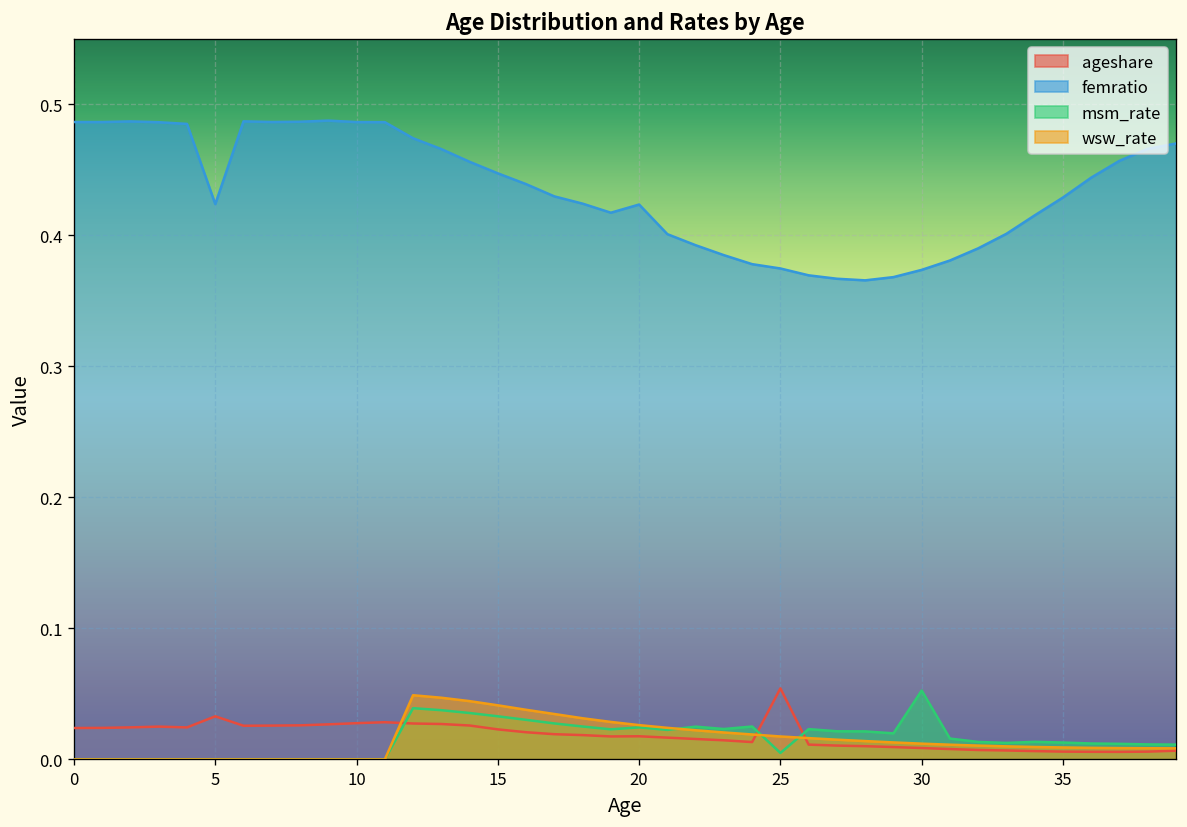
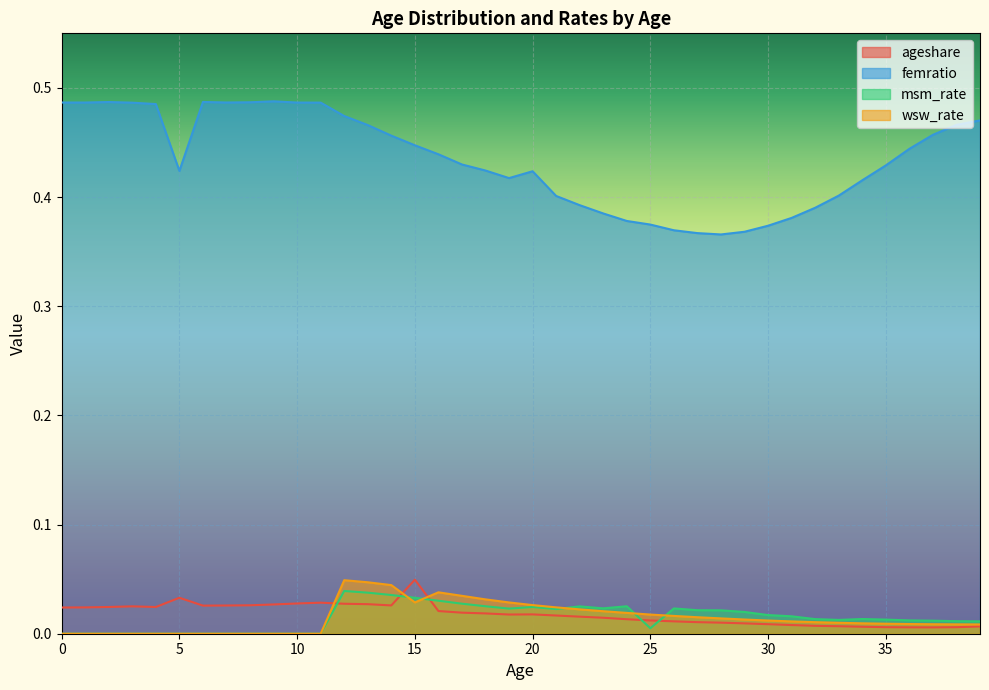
ageshare, 15: 0.023 -> 0.050
wsw_rate, 15: 0.041 -> 0.029
ageshare, 25: 0.054 -> 0.012
msm_rate, 30: 0.053 -> 0.017
